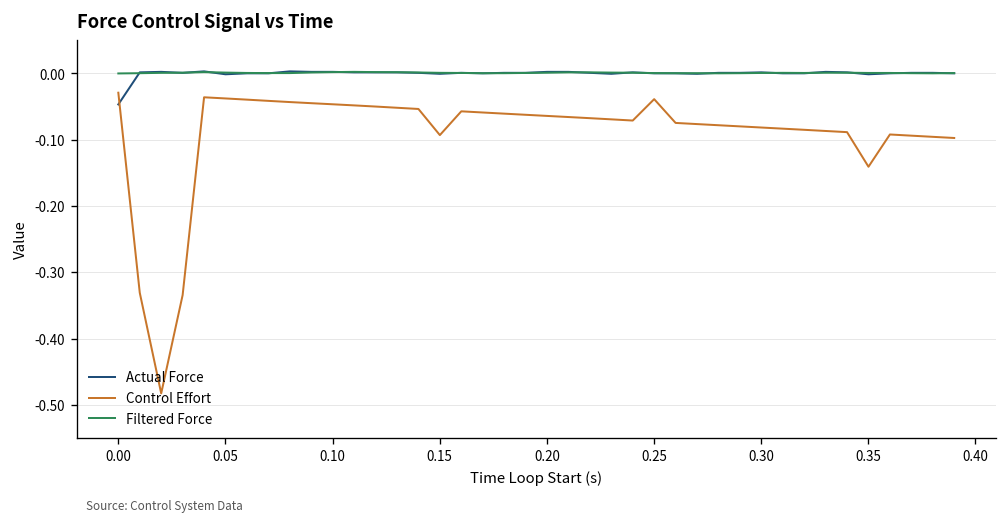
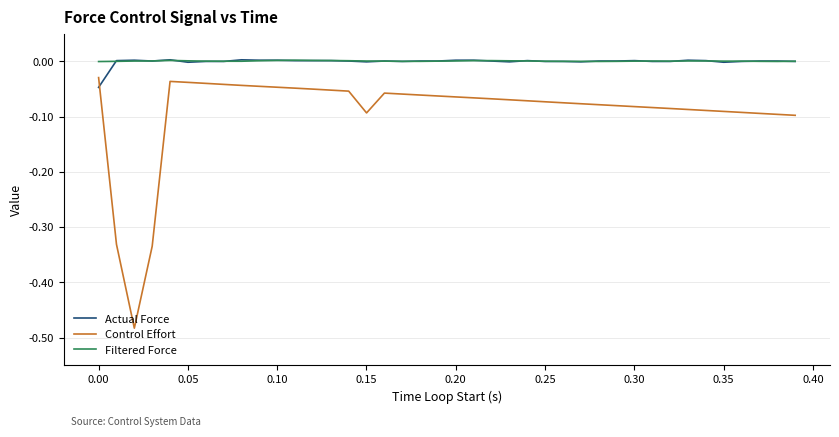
Control Effort, 0.25: -0.04 -> -0.07
Control Effort, 0.35: -0.14 -> -0.09
